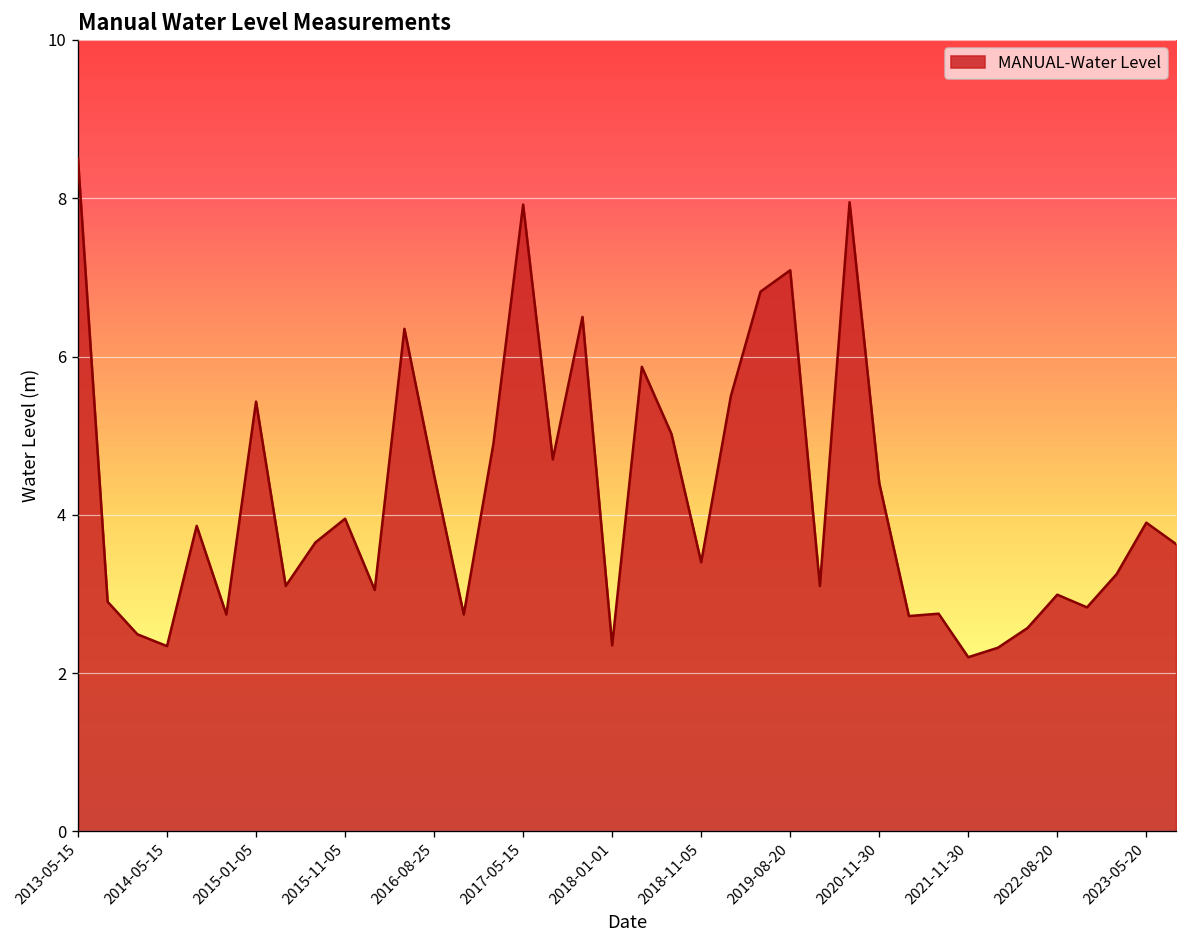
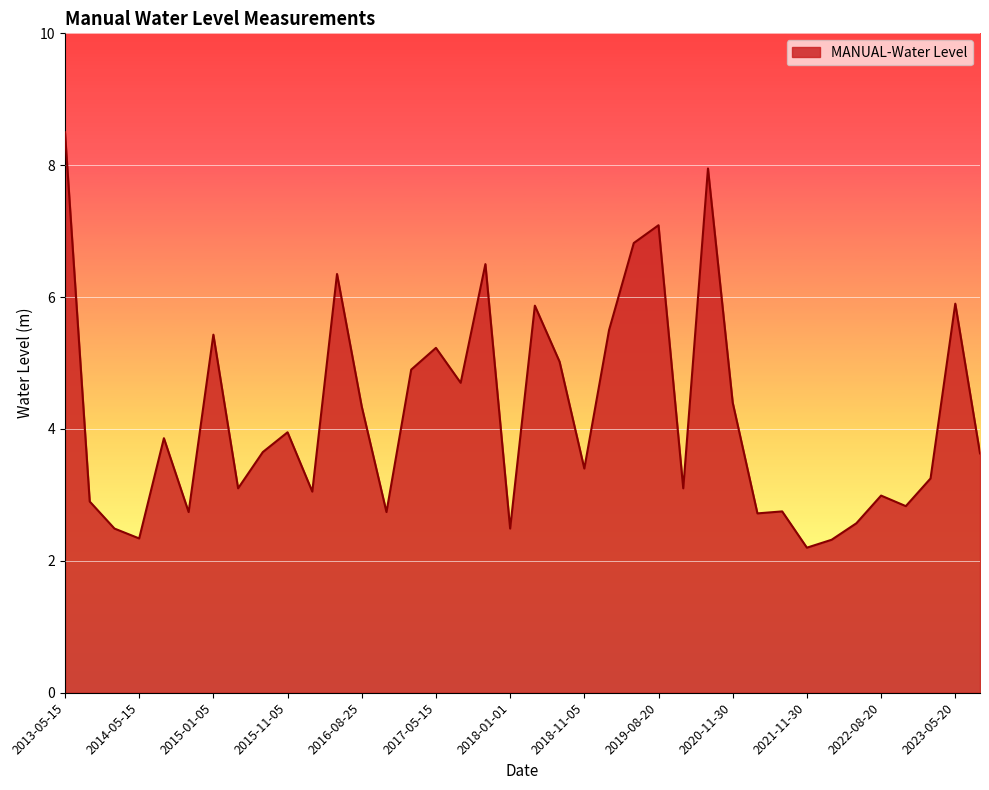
2016-08-25: 4.5 -> 4.3
2017-05-15: 7.9 -> 5.2
2018-01-01: 2.4 -> 2.5
2023-05-20: 3.9 -> 5.9
